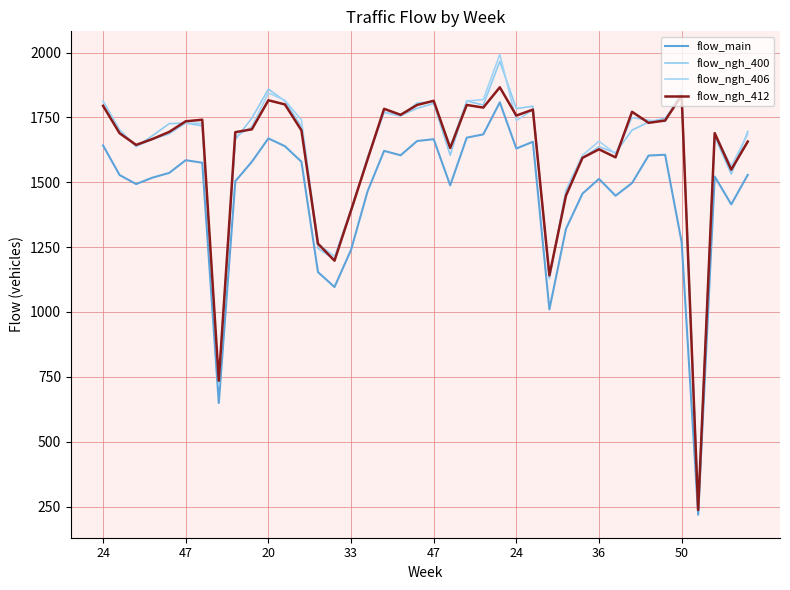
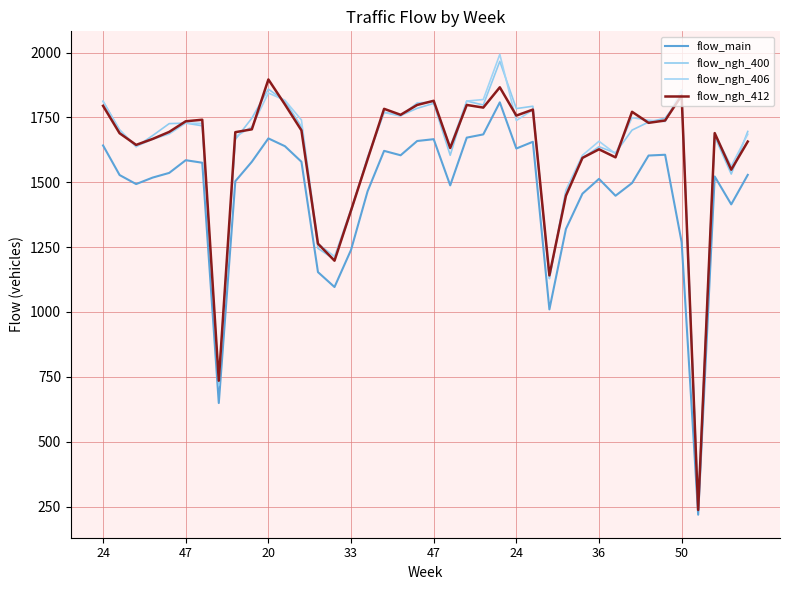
flow_ngh_412, 20: 1820 -> 1900
